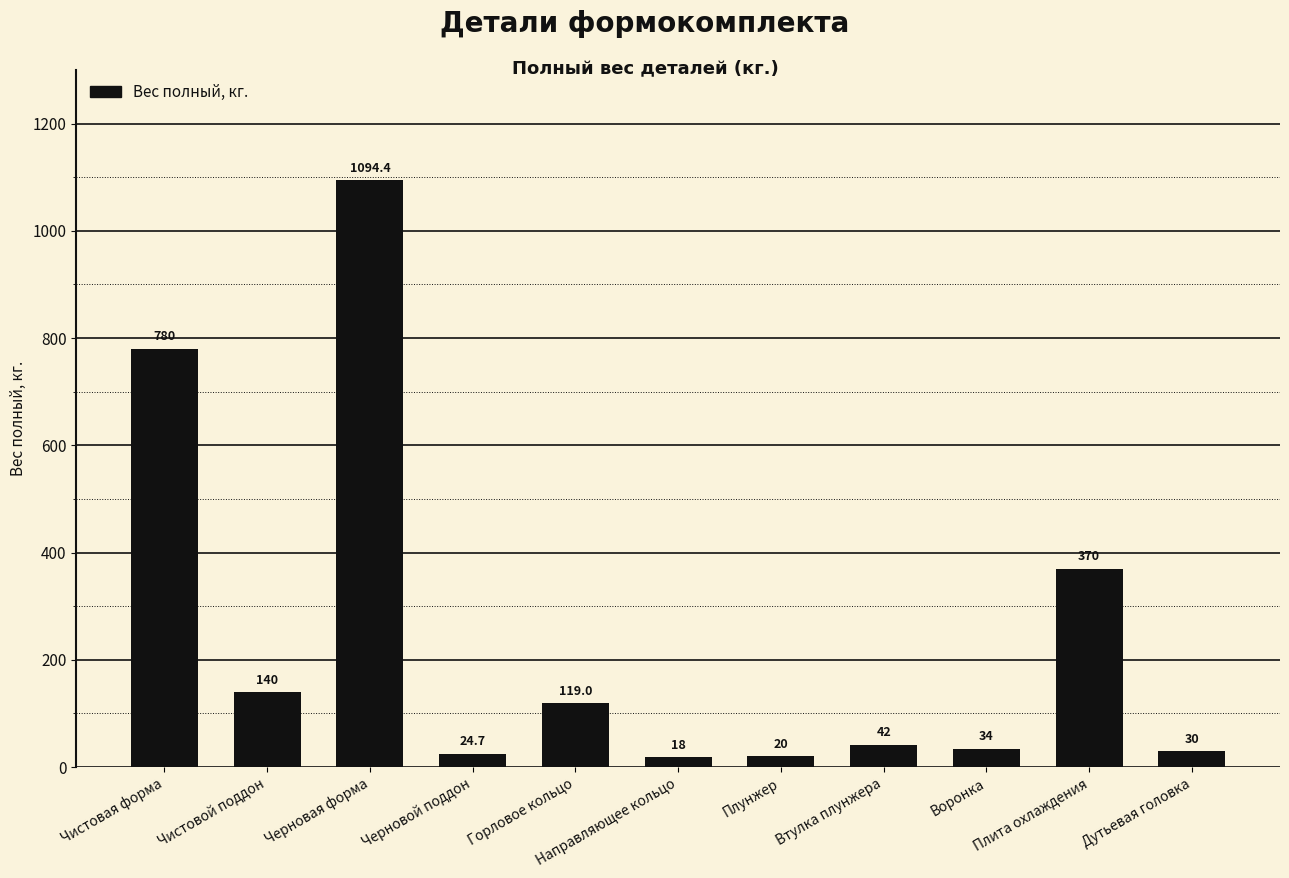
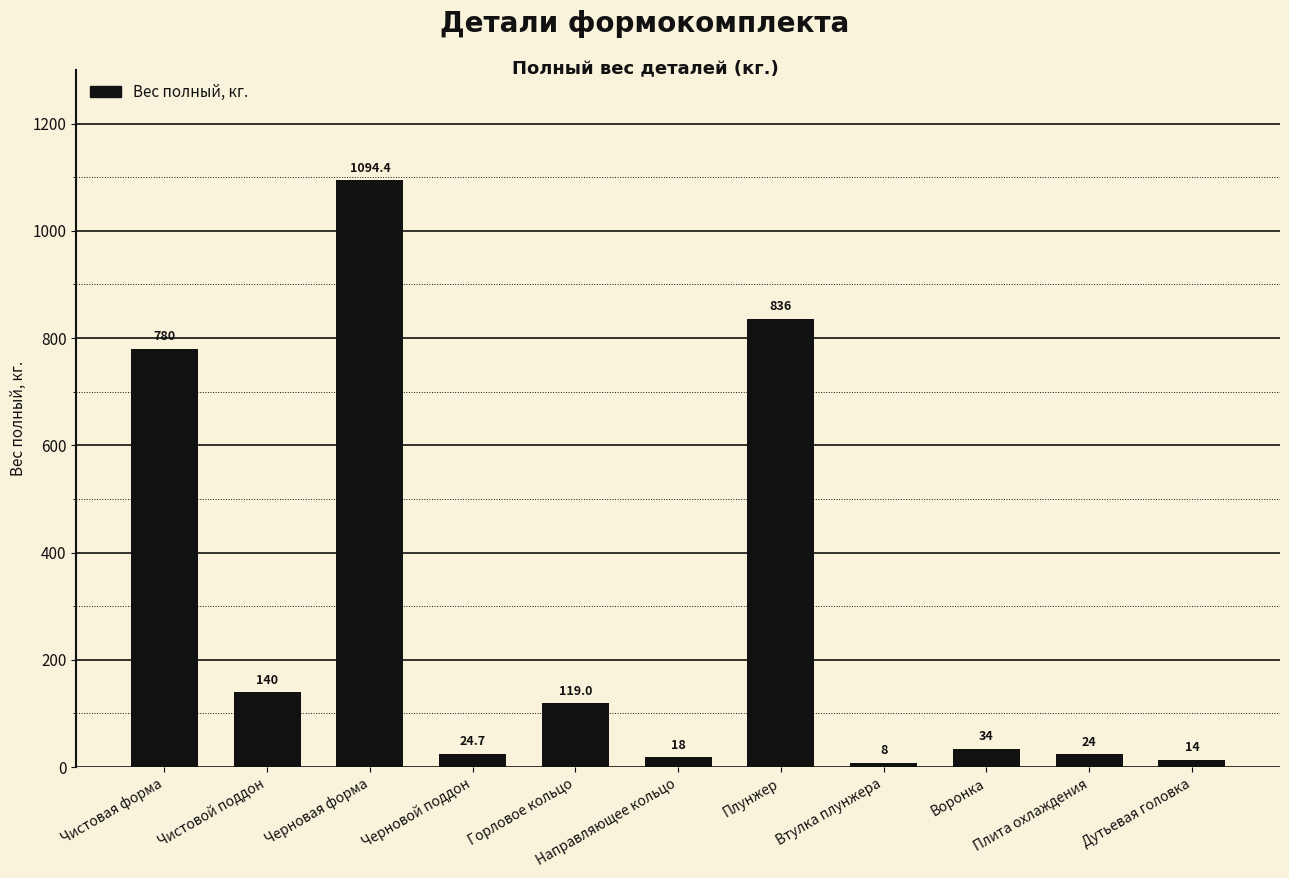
Плунжер: 20 -> 836
Втулка плунжера: 42 -> 8
Плита охлаждения: 370 -> 24
Дутьевая головка: 30 -> 14
